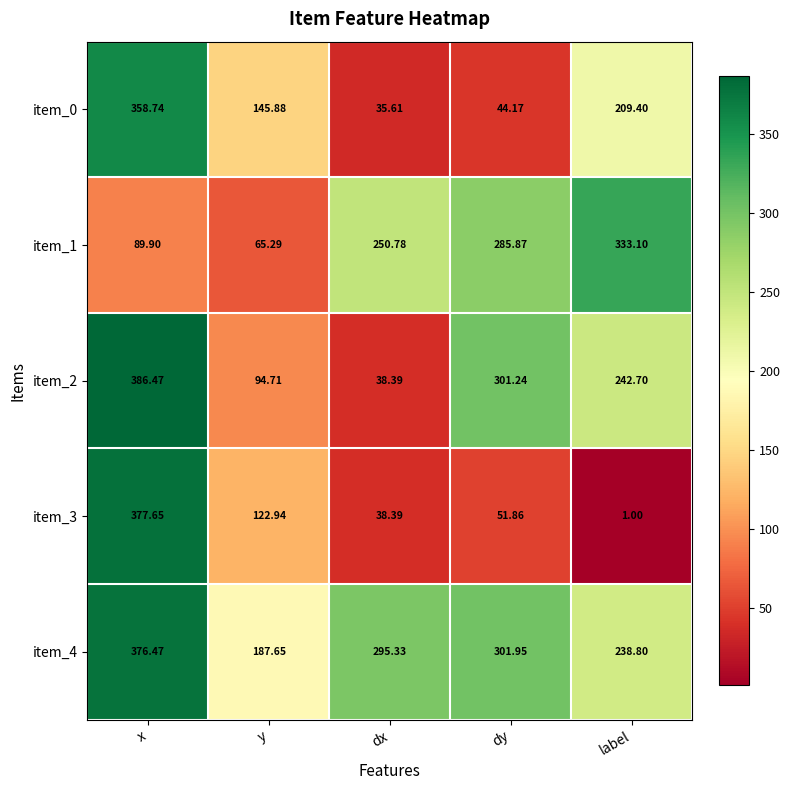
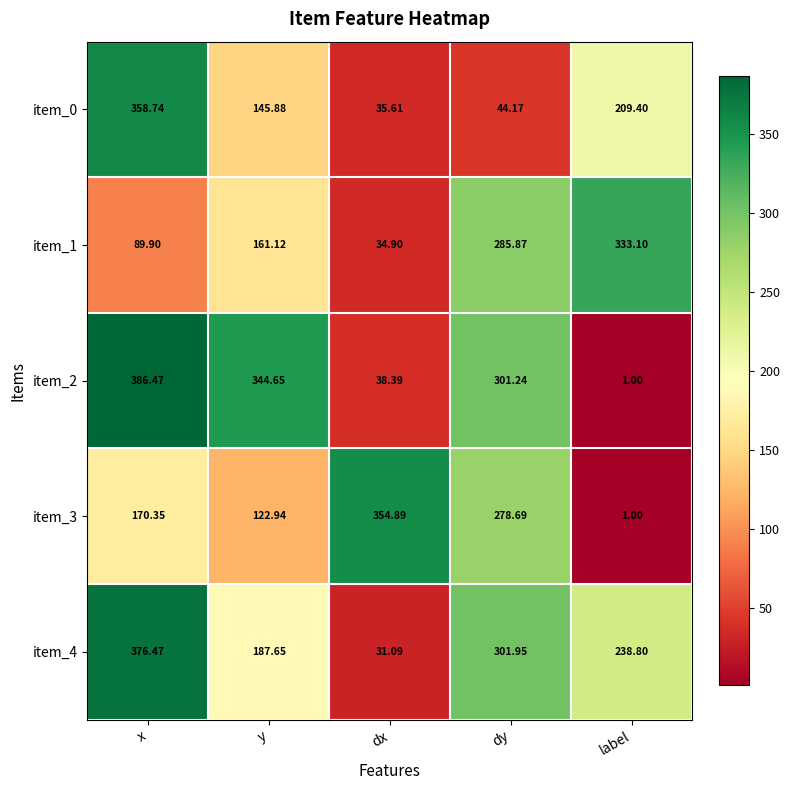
item_1, y: 65.29 -> 161.12
item_1, dx: 250.78 -> 34.90
item_2, y: 94.71 -> 344.65
item_2, label: 242.70 -> 1.00
item_3, x: 377.65 -> 170.35
item_3, dx: 38.39 -> 354.89
item_3, dy: 51.86 -> 278.69
item_4, dx: 295.33 -> 31.09
